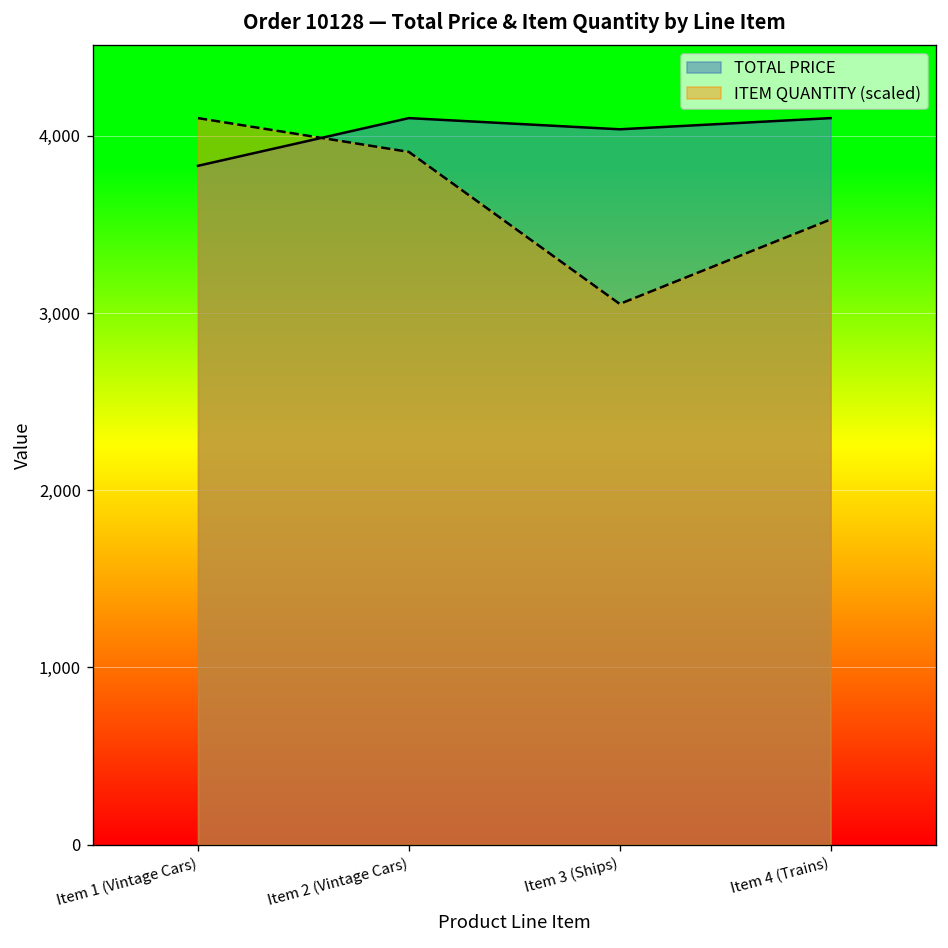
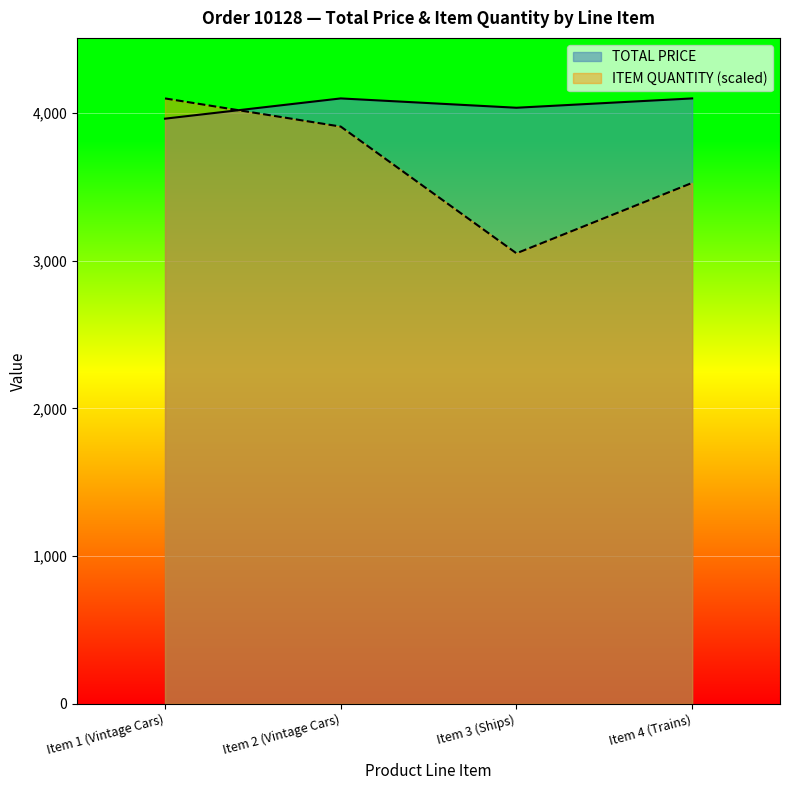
TOTAL PRICE, Item 1 (Vintage Cars): 3,830 -> 3,960
